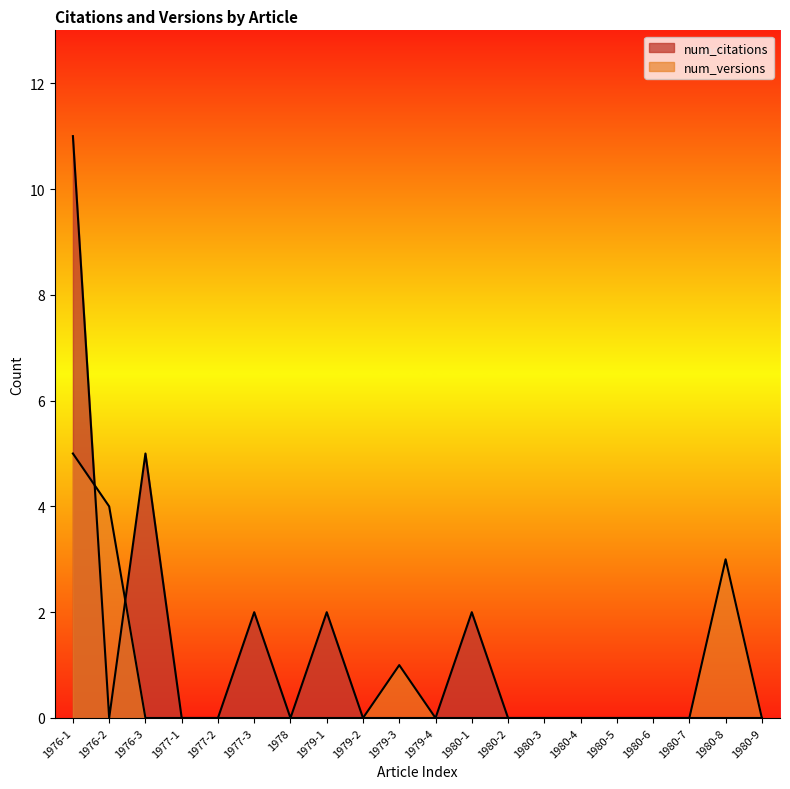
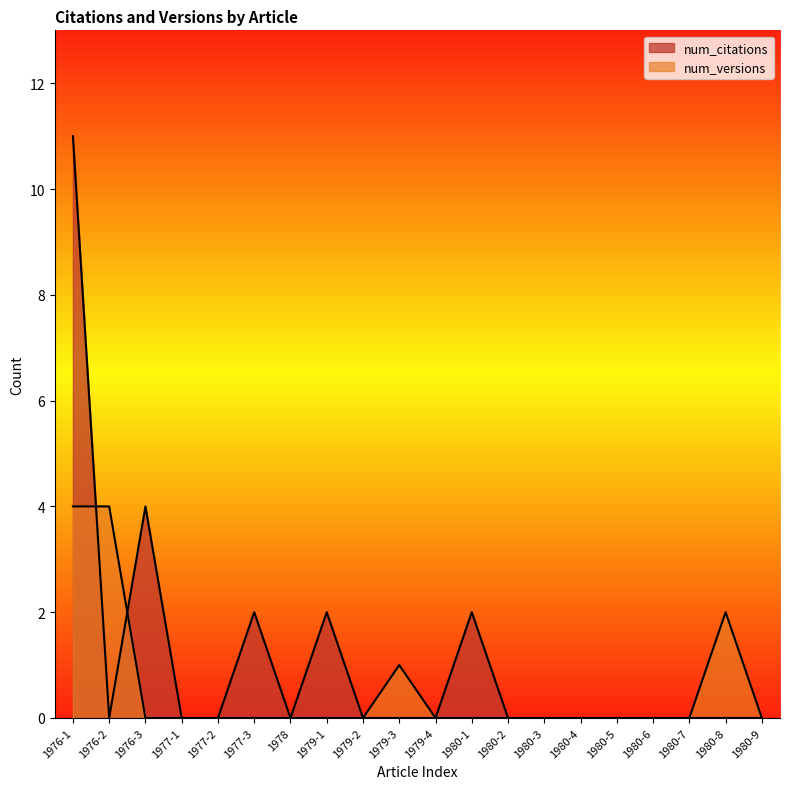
num_versions, 1976-1: 5 -> 4
num_citations, 1976-3: 5 -> 4
num_versions, 1980-8: 3 -> 2
